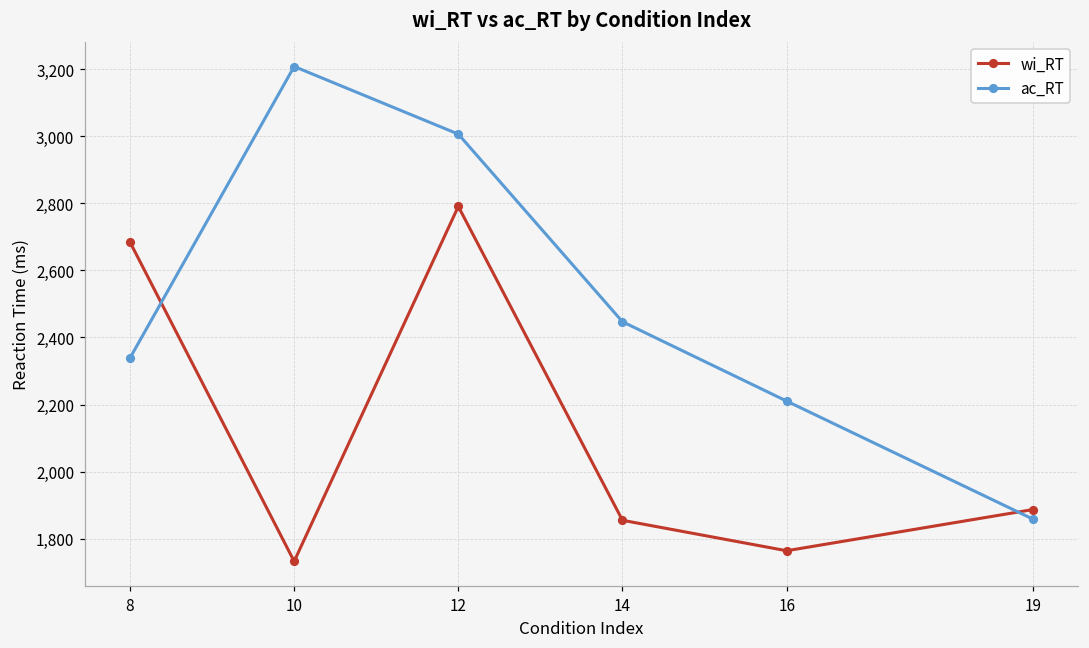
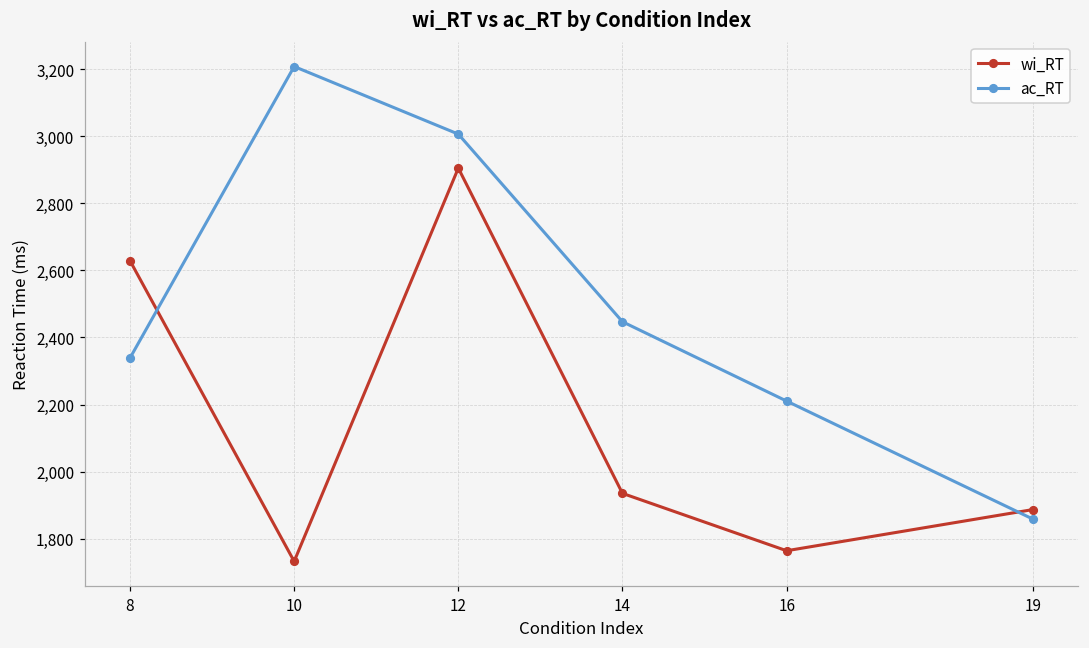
wi_RT, 8: 2,680 -> 2,630
wi_RT, 12: 2,790 -> 2,900
wi_RT, 14: 1,850 -> 1,940
